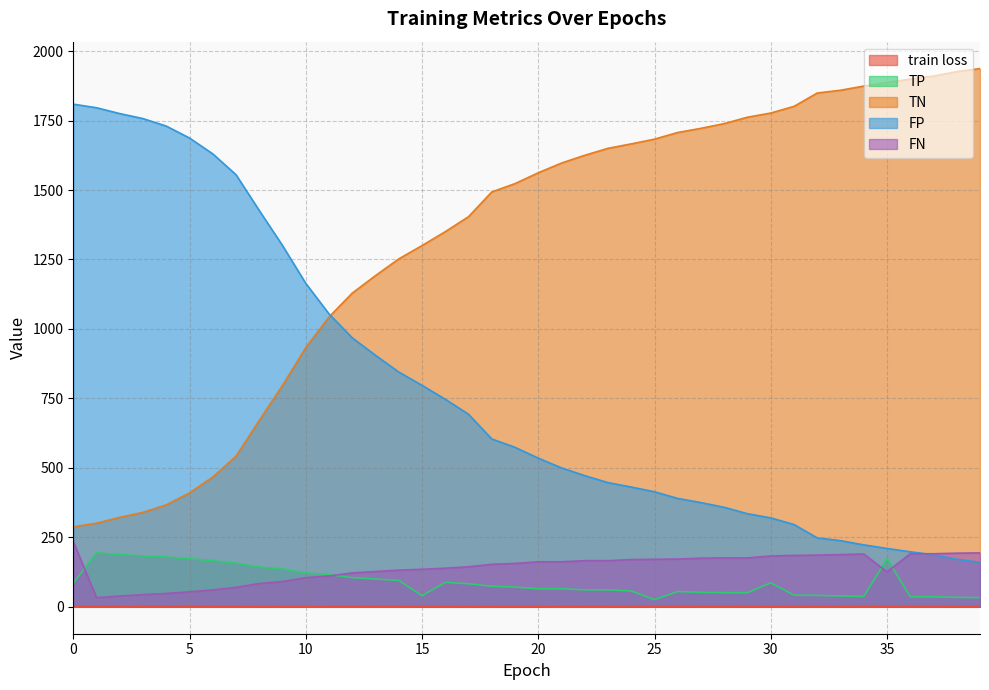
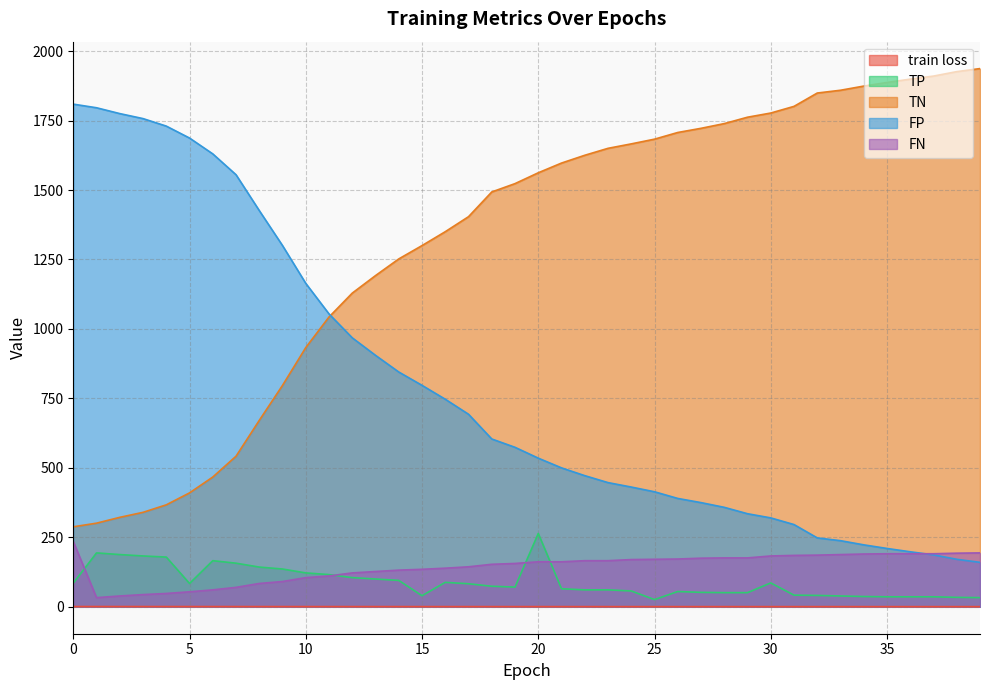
TP, 5: 170 -> 80
TP, 20: 70 -> 260
TP, 35: 170 -> 40
FN, 35: 130 -> 190
